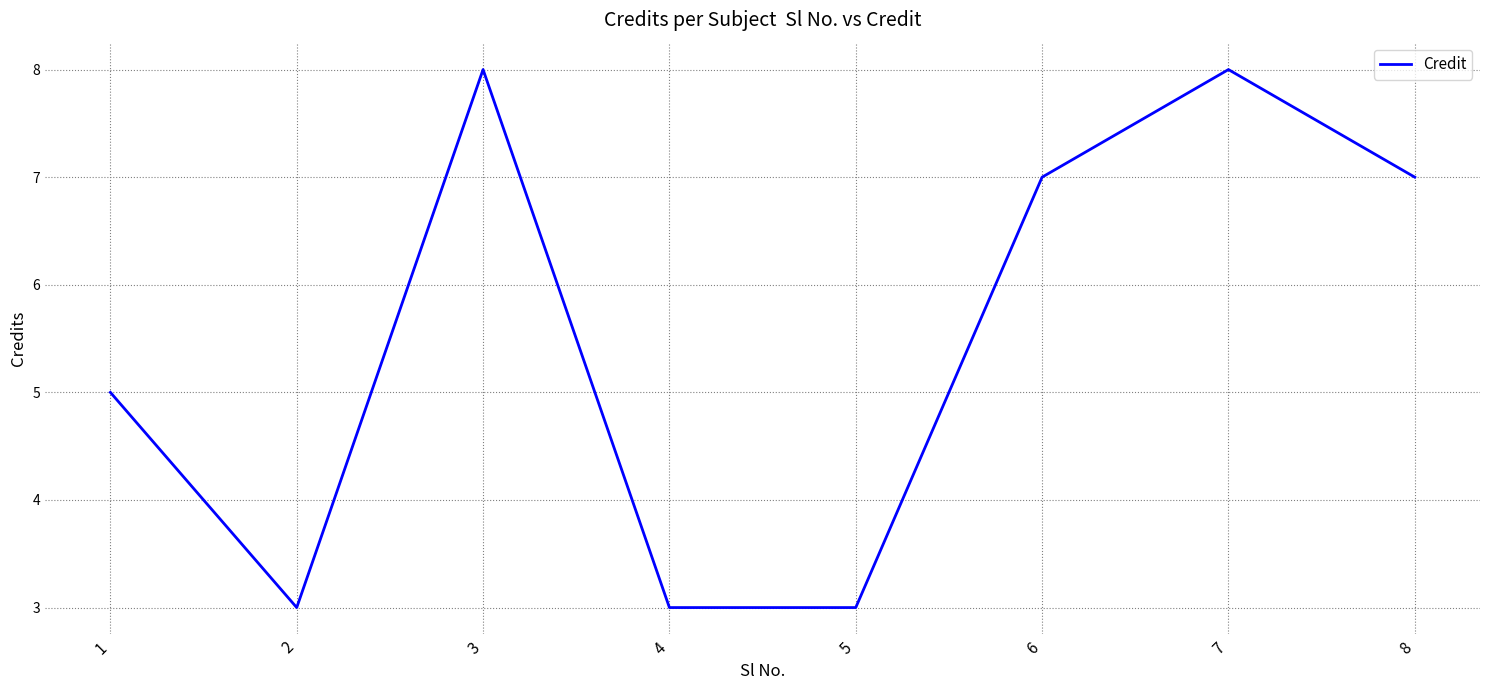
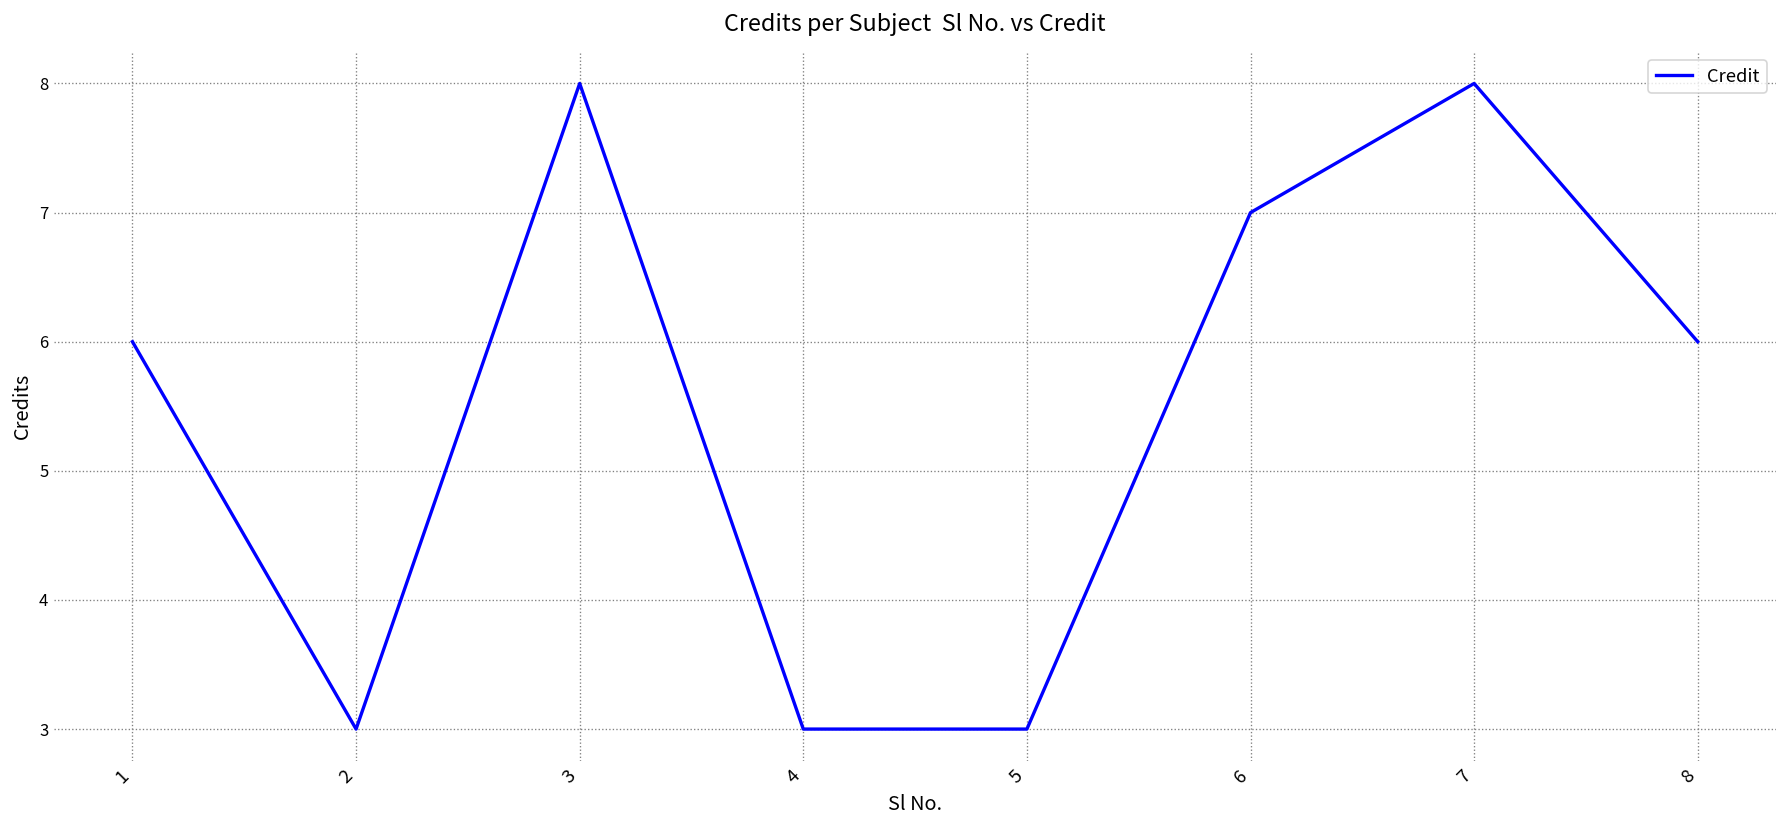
1: 5 -> 6
8: 7 -> 6
